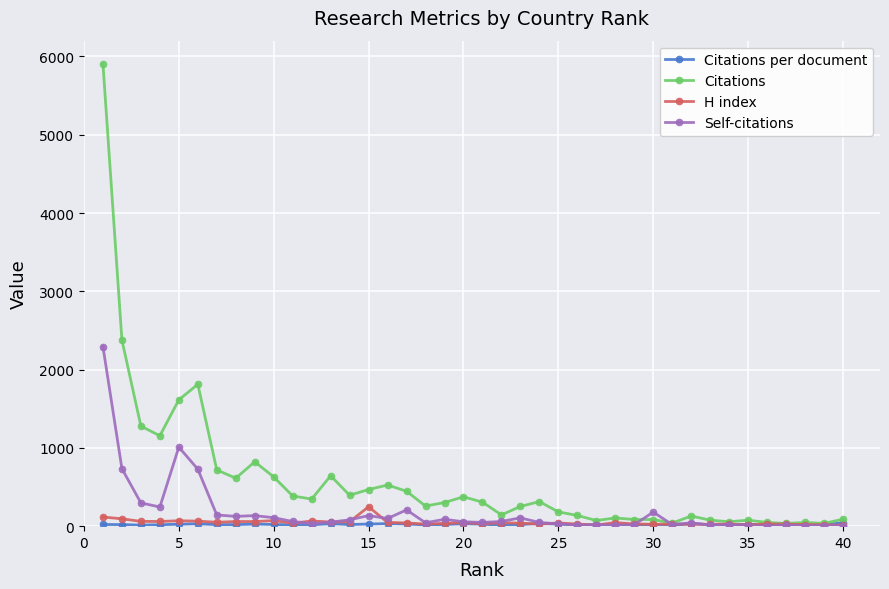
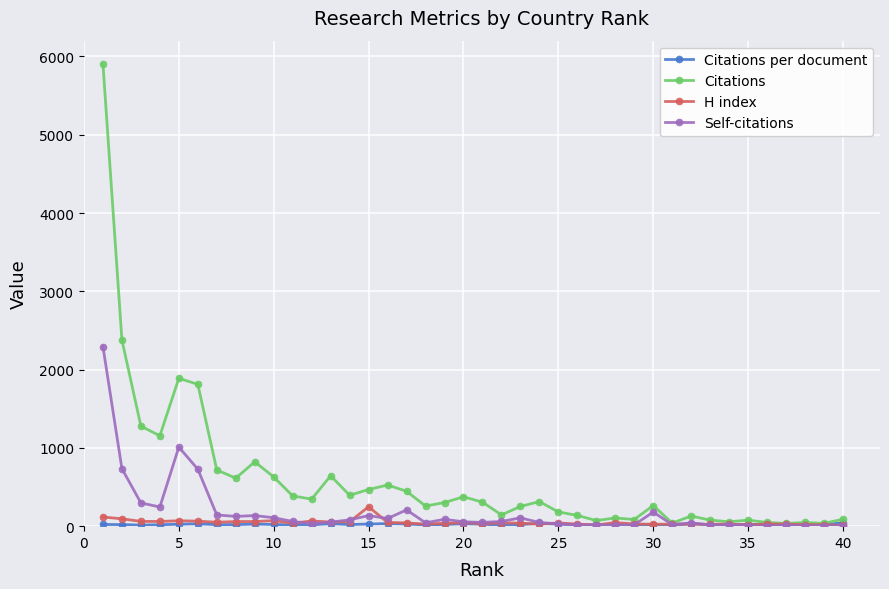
Citations, 5: 1600 -> 1900
Citations, 30: 100 -> 300
